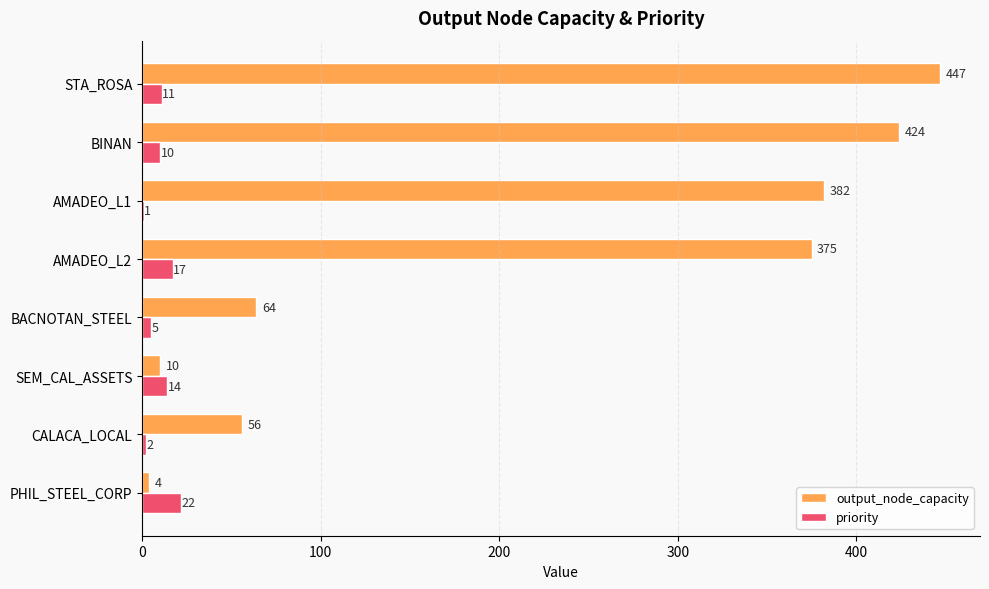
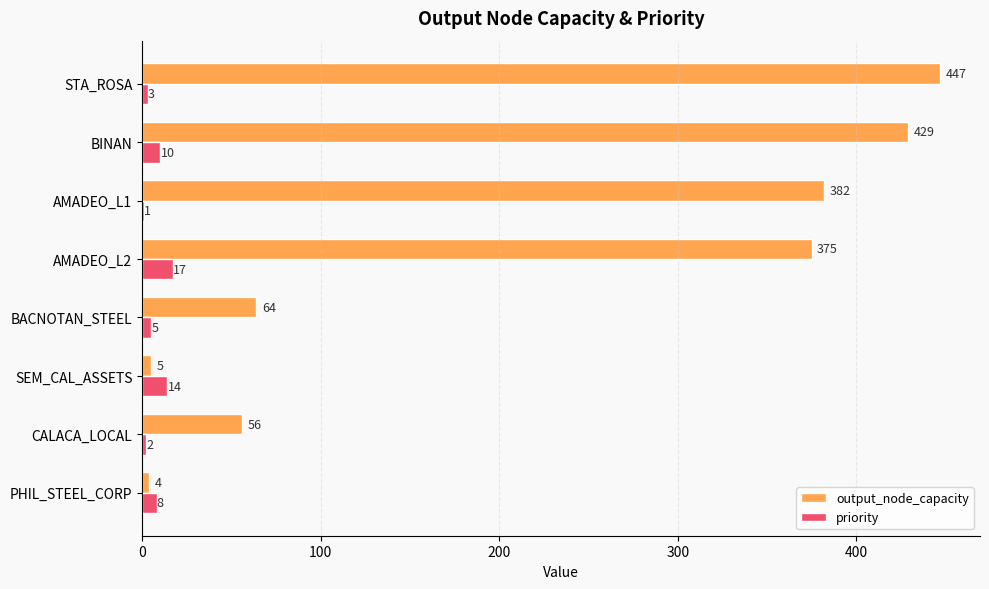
priority, STA_ROSA: 11 -> 3
output_node_capacity, BINAN: 424 -> 429
output_node_capacity, SEM_CAL_ASSETS: 10 -> 5
priority, PHIL_STEEL_CORP: 22 -> 8
